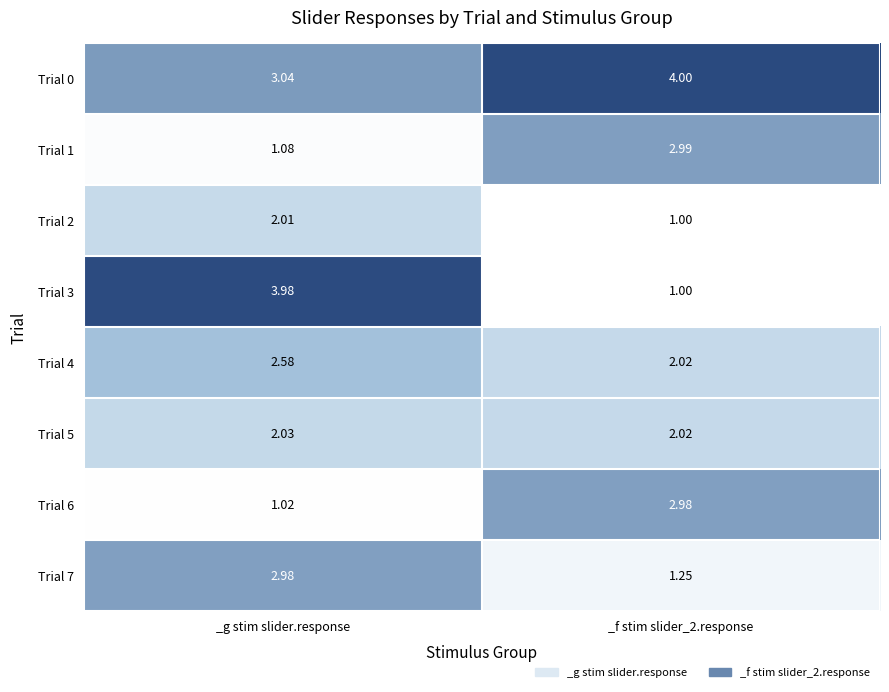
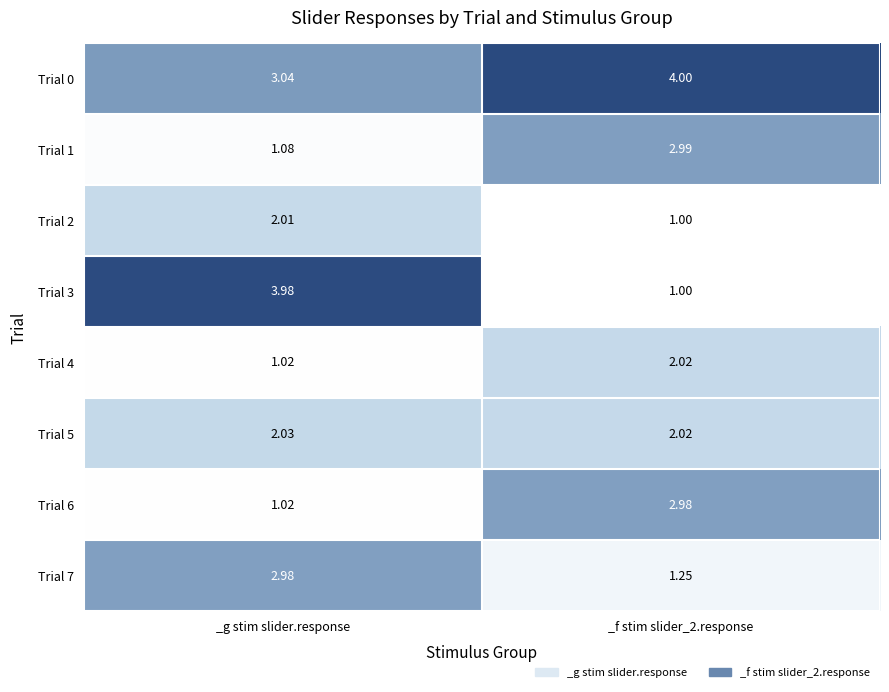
Trial 4, _g stim slider.response: 2.58 -> 1.02
